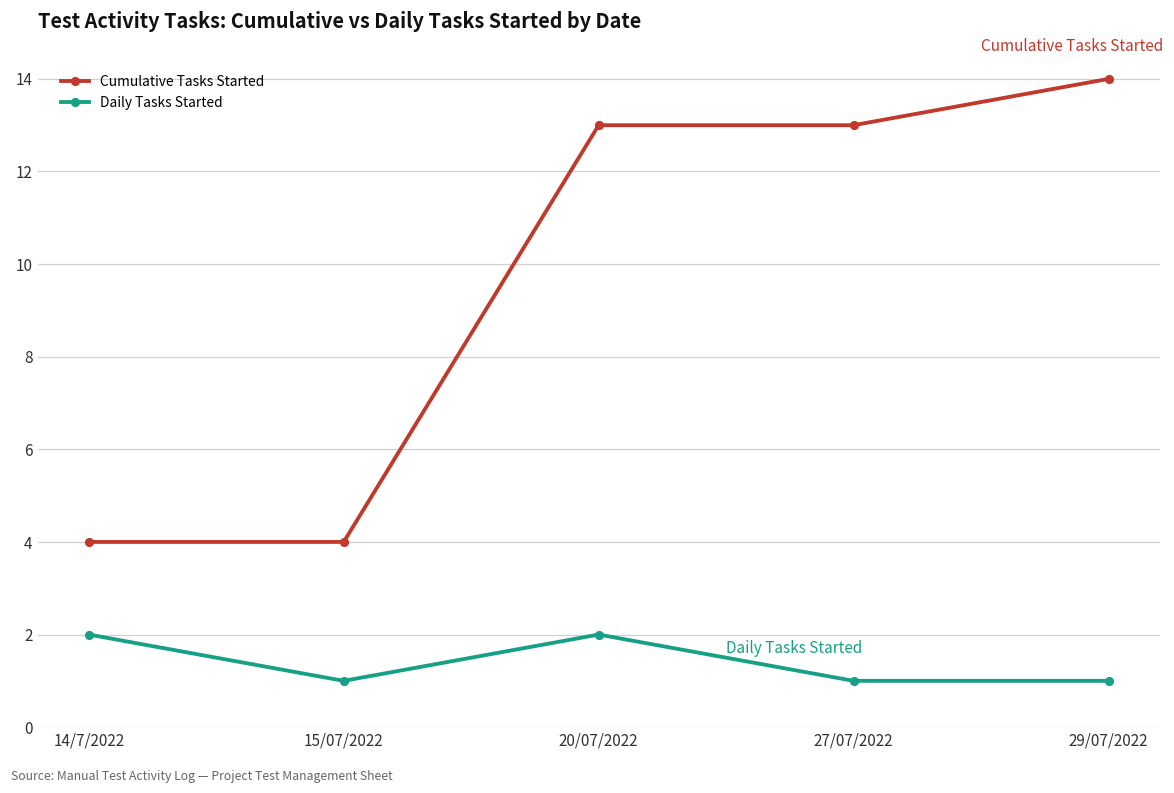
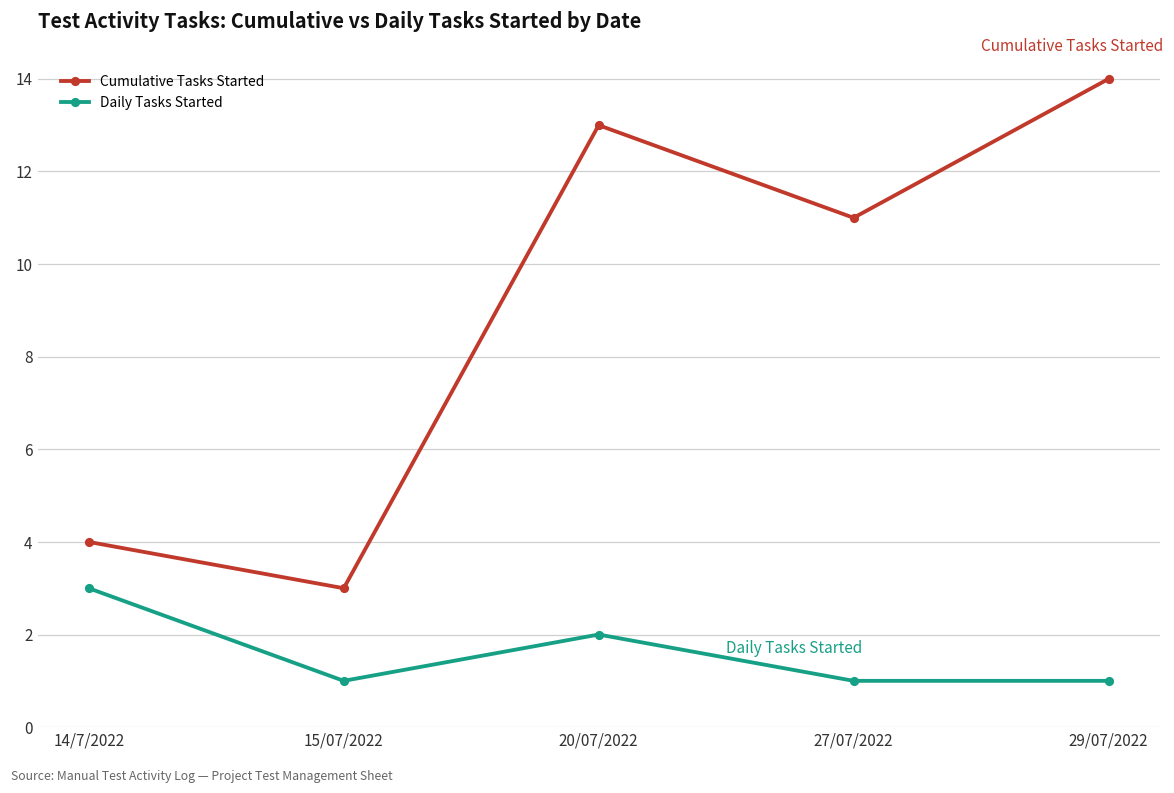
Daily Tasks Started, 14/7/2022: 2 -> 3
Cumulative Tasks Started, 15/07/2022: 4 -> 3
Cumulative Tasks Started, 27/07/2022: 13 -> 11
